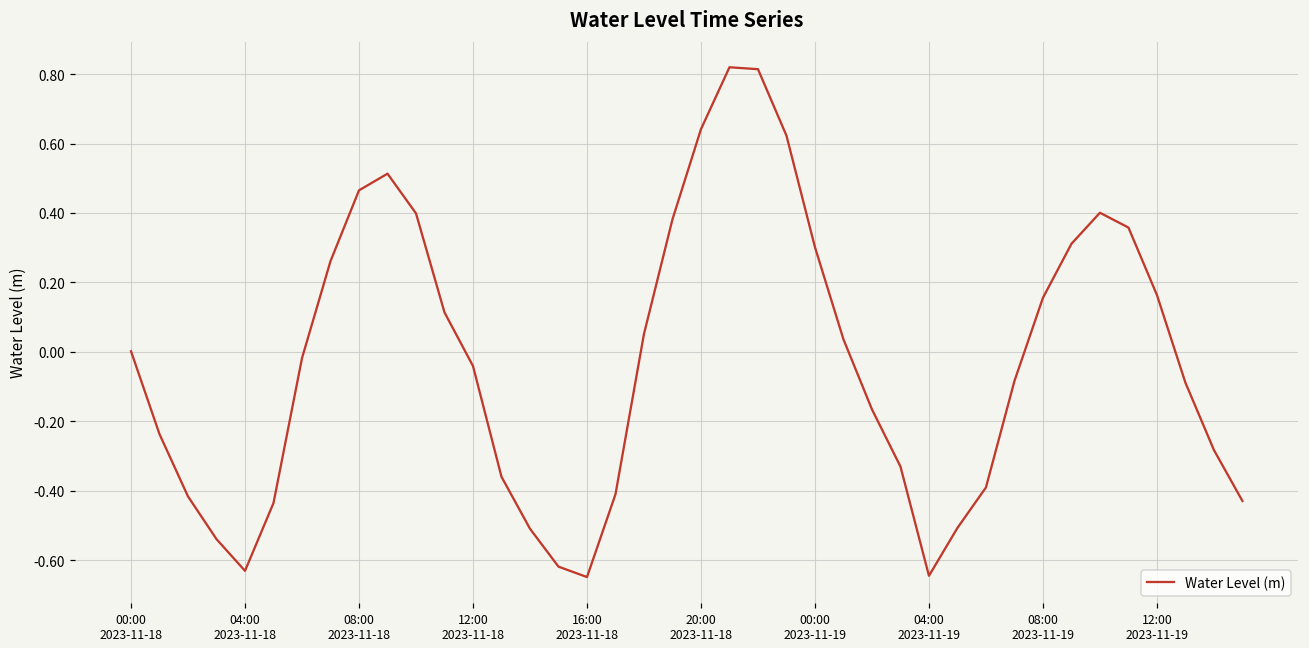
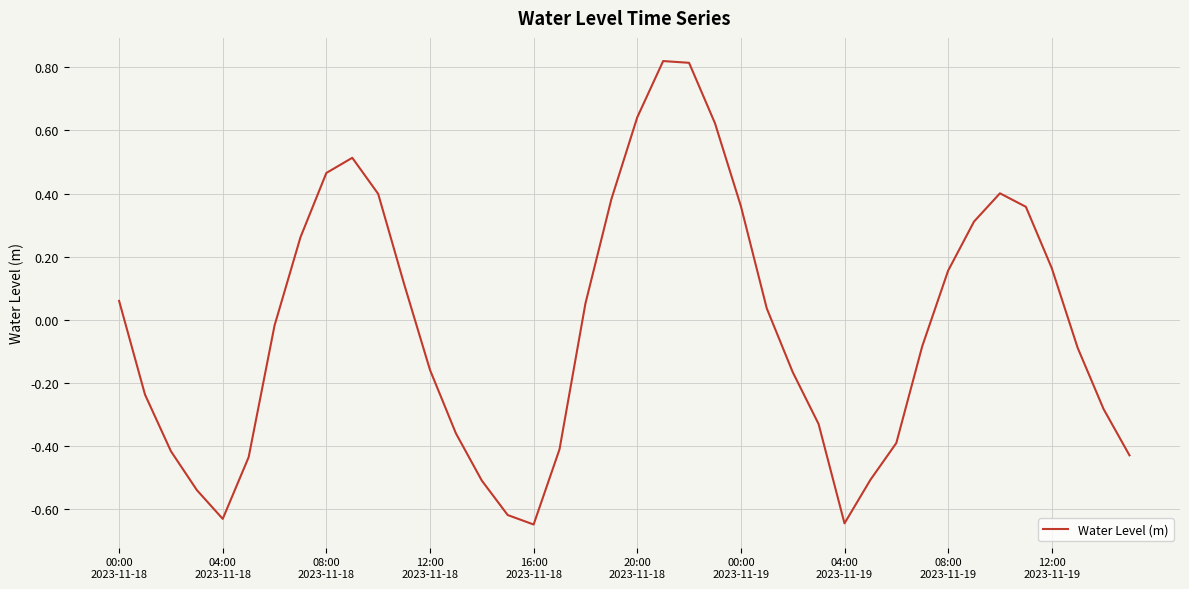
00:00 2023-11-18: 0.00 -> 0.06
12:00 2023-11-18: -0.04 -> -0.16
00:00 2023-11-19: 0.30 -> 0.36
